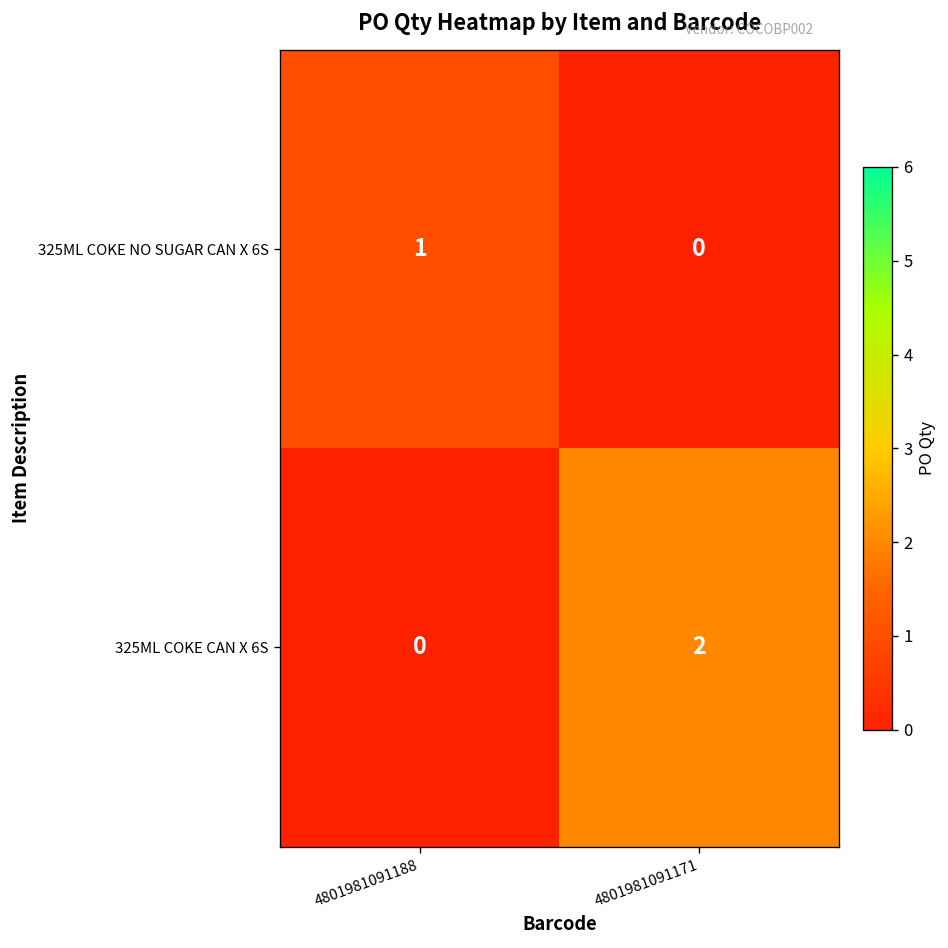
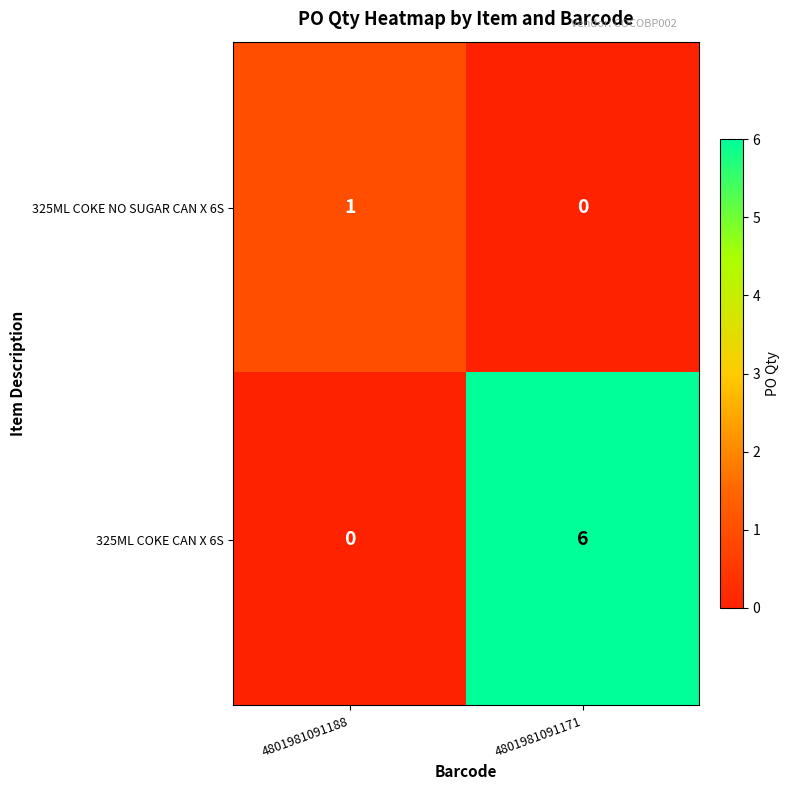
325ML COKE CAN X 6S, 4801981091171: 2 -> 6
